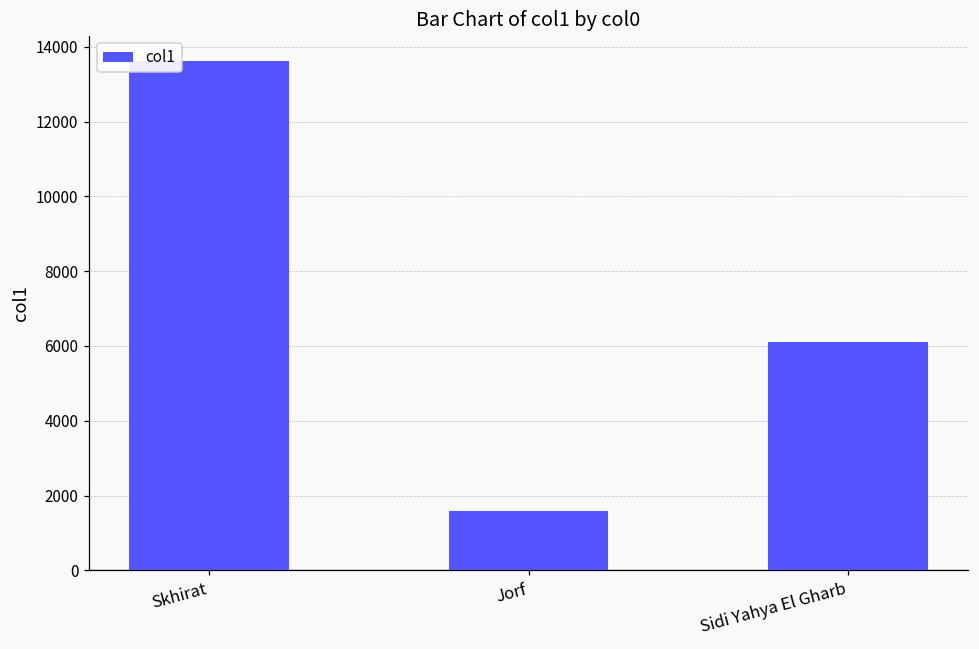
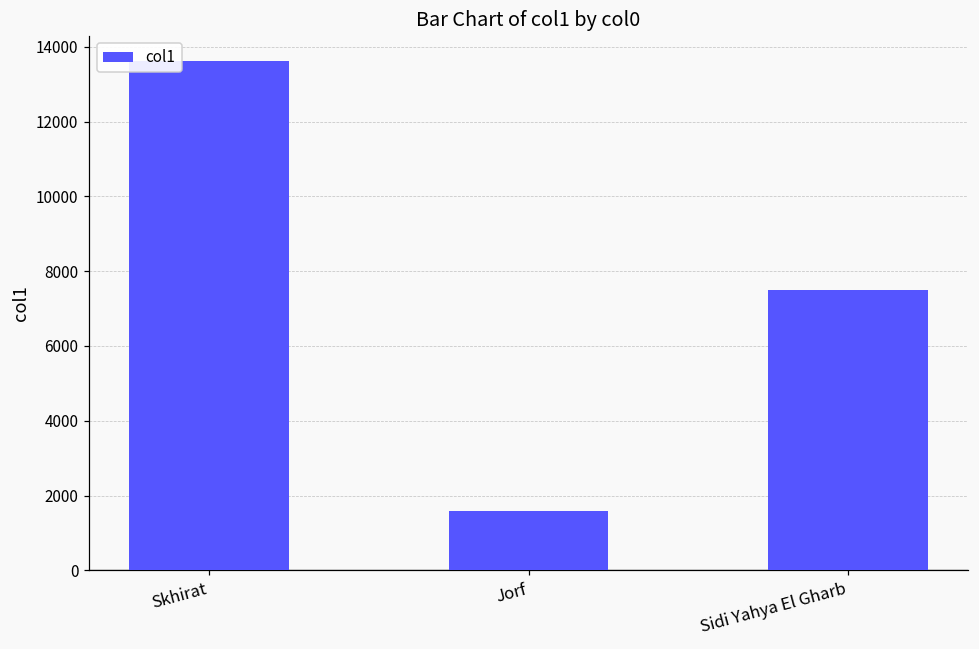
Sidi Yahya El Gharb: 6100 -> 7500
